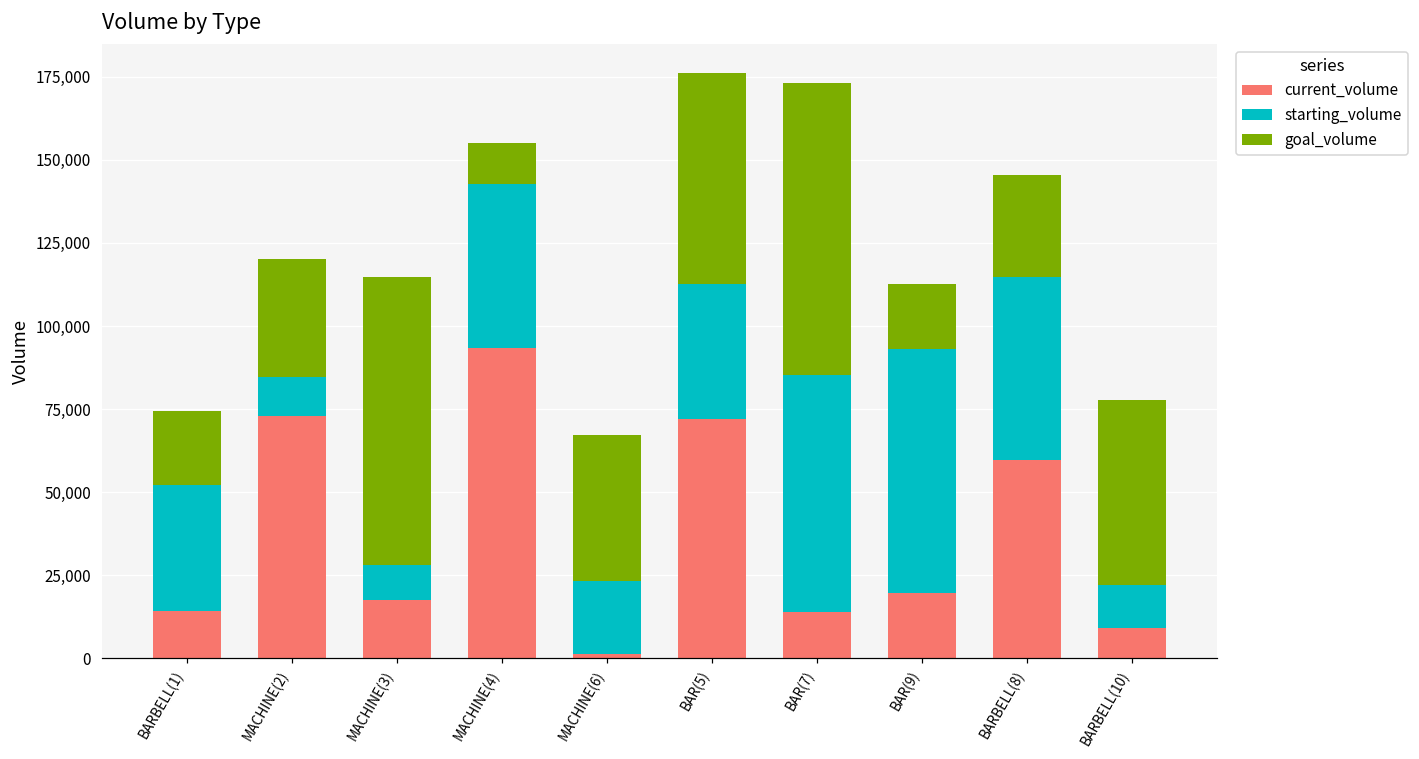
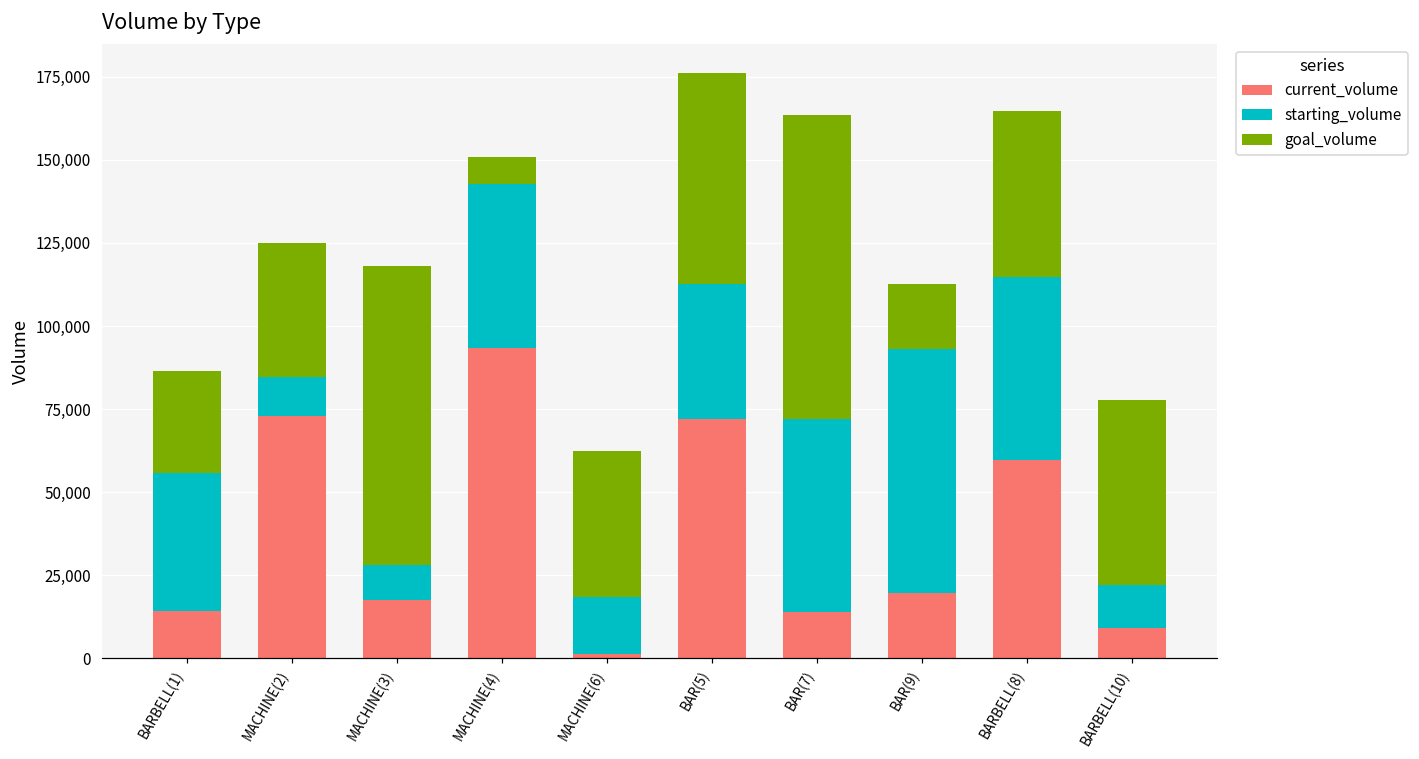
starting_volume, BARBELL(1): 38,000 -> 41,000
goal_volume, BARBELL(1): 22,000 -> 31,000
goal_volume, MACHINE(2): 36,000 -> 40,000
goal_volume, MACHINE(3): 87,000 -> 90,000
goal_volume, MACHINE(4): 12,000 -> 8,000
starting_volume, MACHINE(6): 22,000 -> 17,000
starting_volume, BAR(7): 71,000 -> 58,000
goal_volume, BAR(7): 88,000 -> 91,000
goal_volume, BARBELL(8): 31,000 -> 50,000
